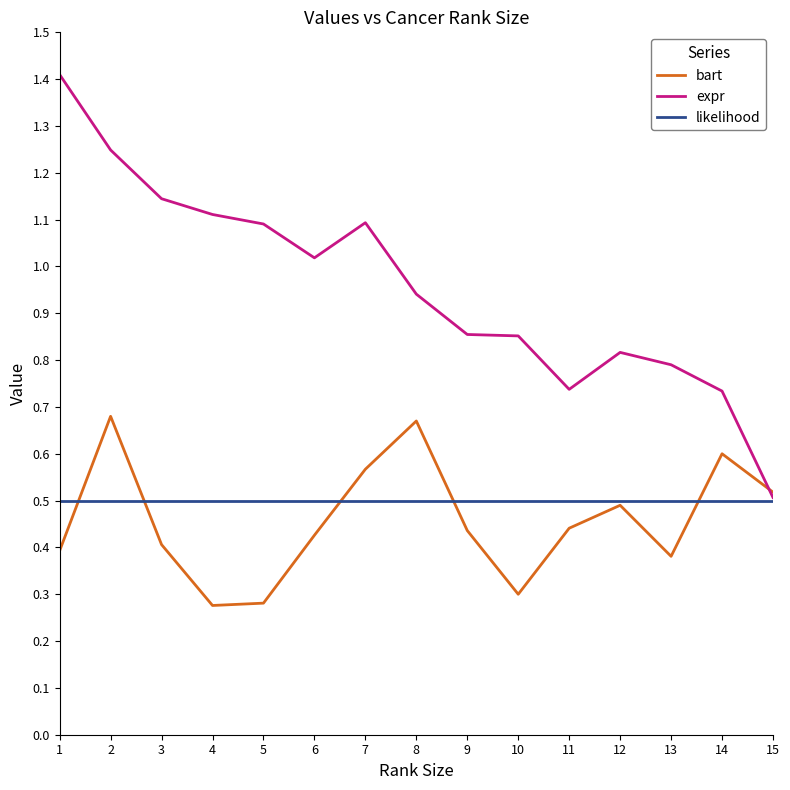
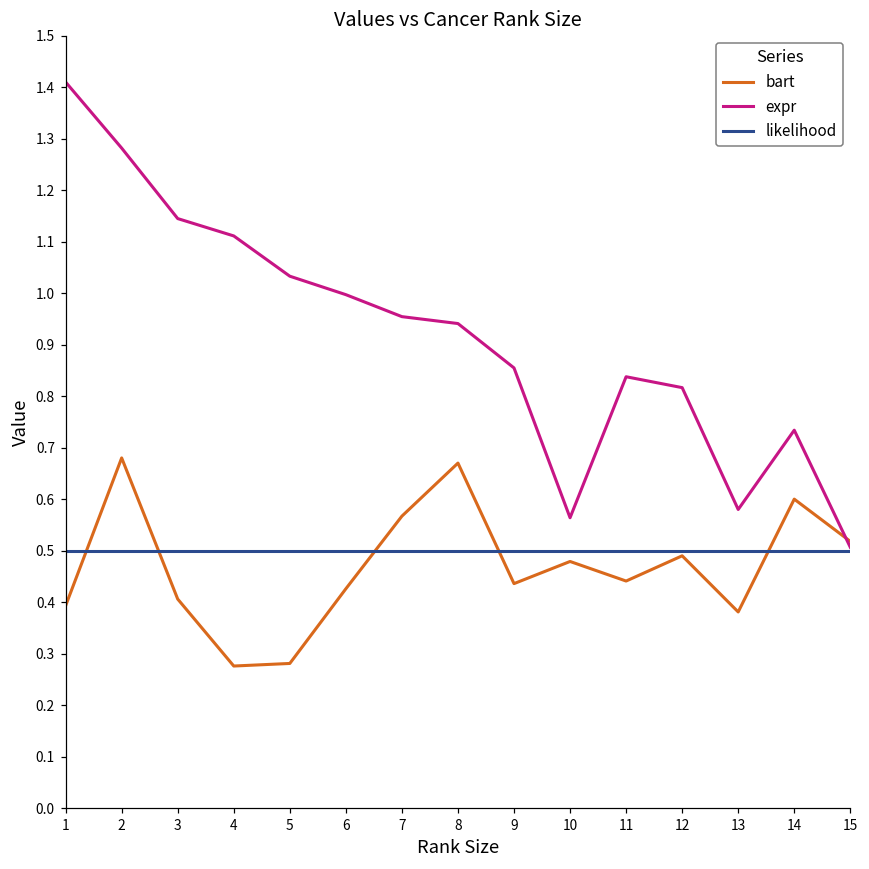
expr, 2: 1.25 -> 1.28
expr, 5: 1.09 -> 1.03
expr, 6: 1.02 -> 1.00
expr, 7: 1.09 -> 0.95
bart, 10: 0.30 -> 0.48
expr, 10: 0.85 -> 0.56
expr, 11: 0.74 -> 0.84
expr, 13: 0.79 -> 0.58
